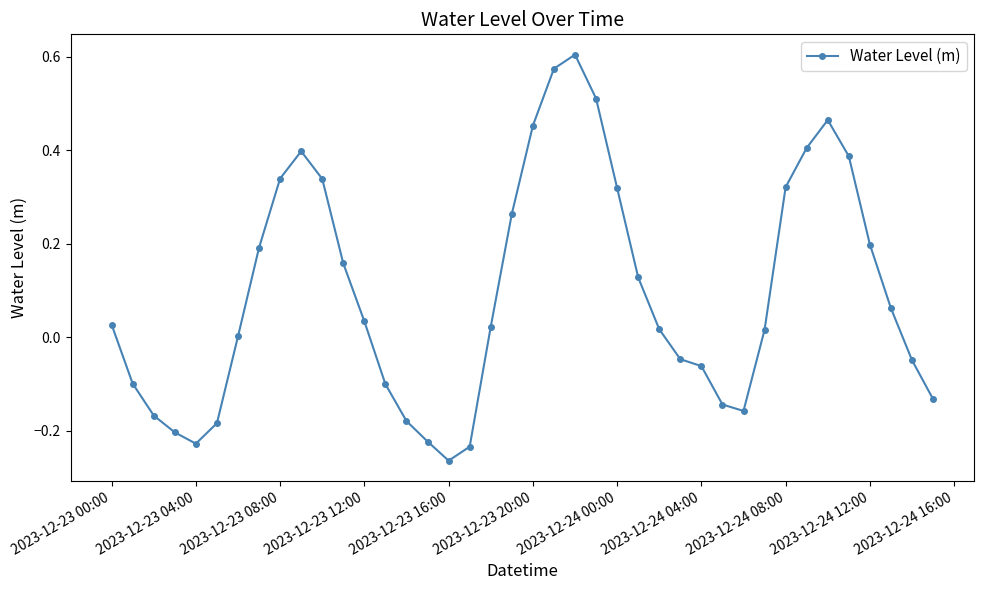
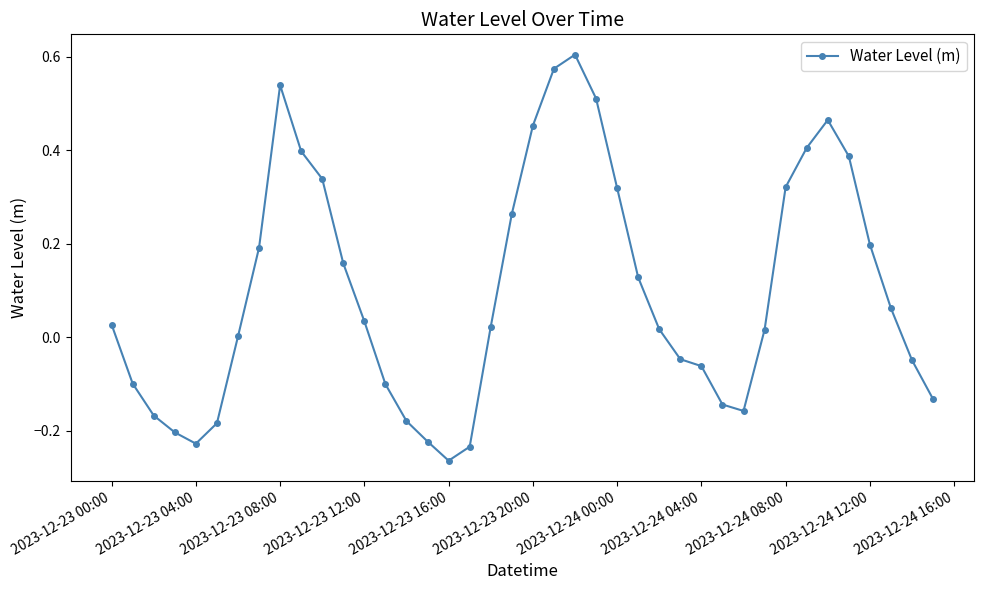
2023-12-23 08:00: 0.34 -> 0.54
